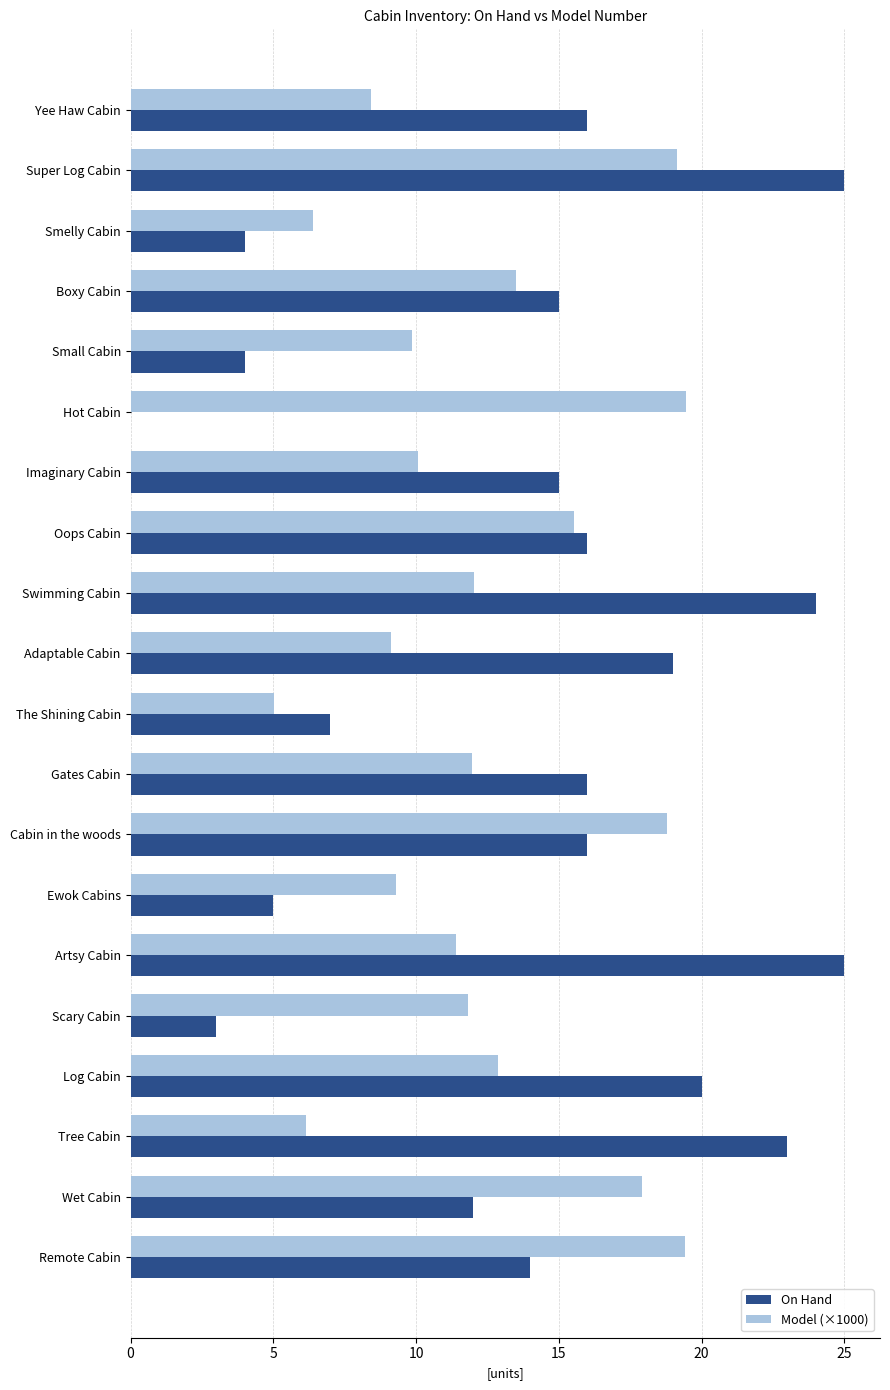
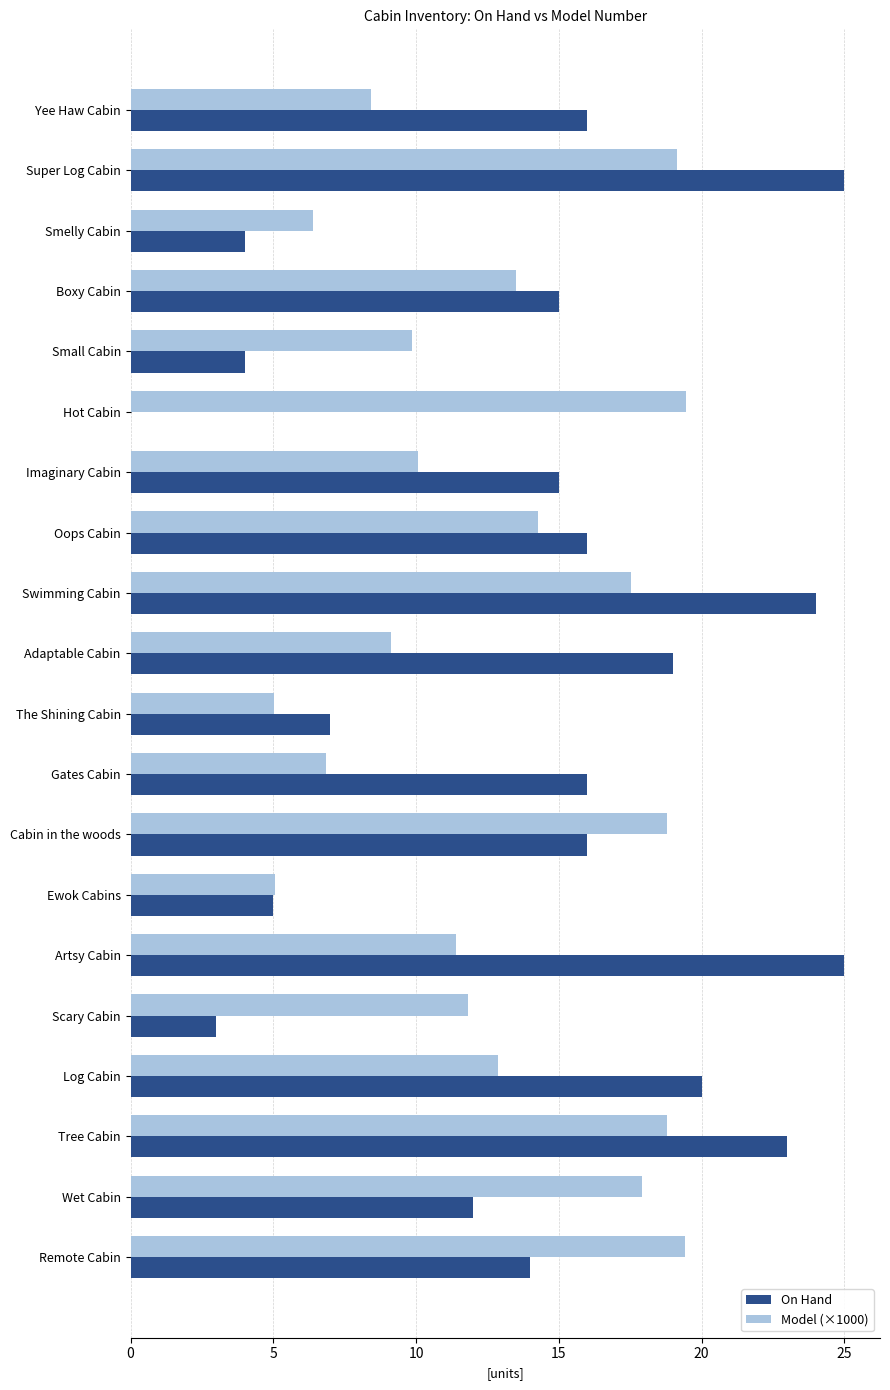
Model (×1000), Oops Cabin: 15.5 -> 14.3
Model (×1000), Swimming Cabin: 12.0 -> 17.5
Model (×1000), Gates Cabin: 12.0 -> 6.8
Model (×1000), Ewok Cabins: 9.3 -> 5.1
Model (×1000), Tree Cabin: 6.1 -> 18.8
